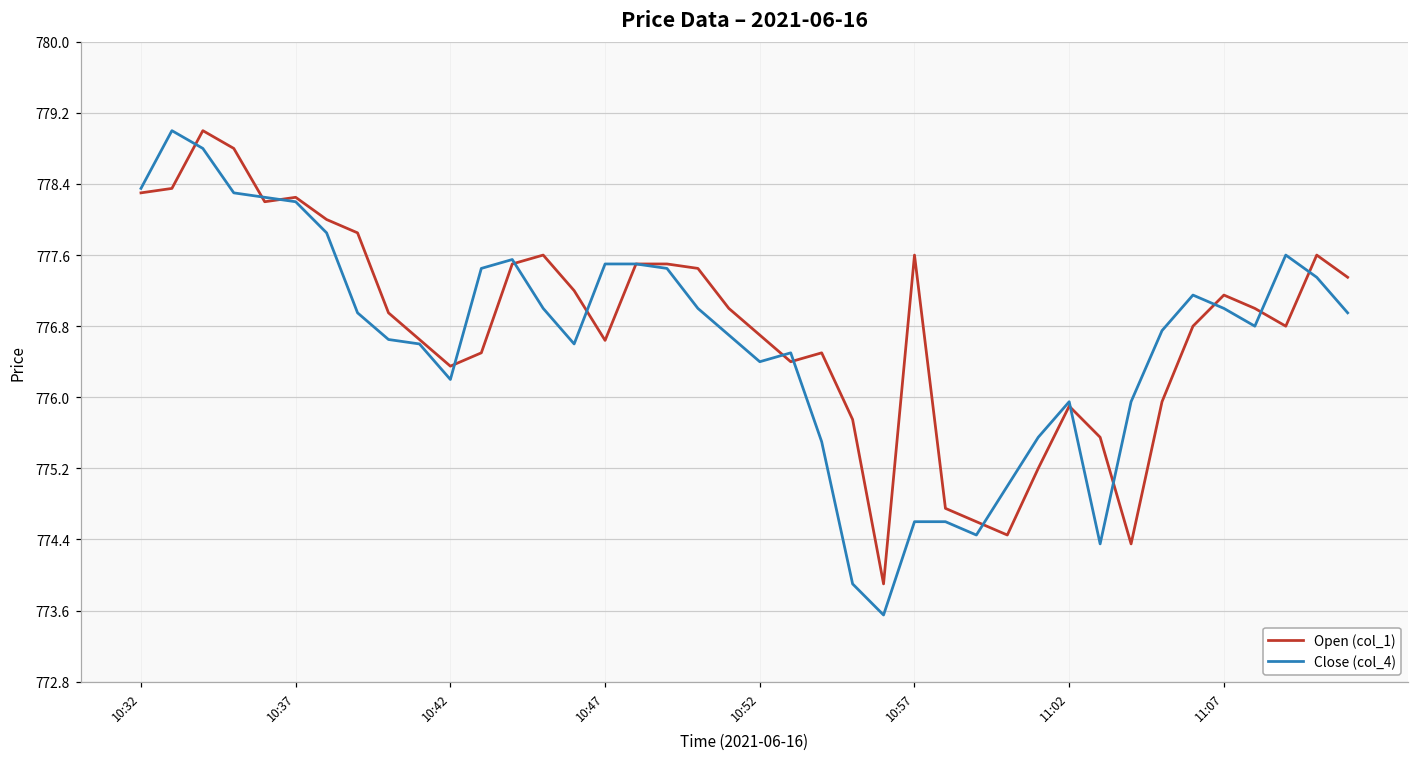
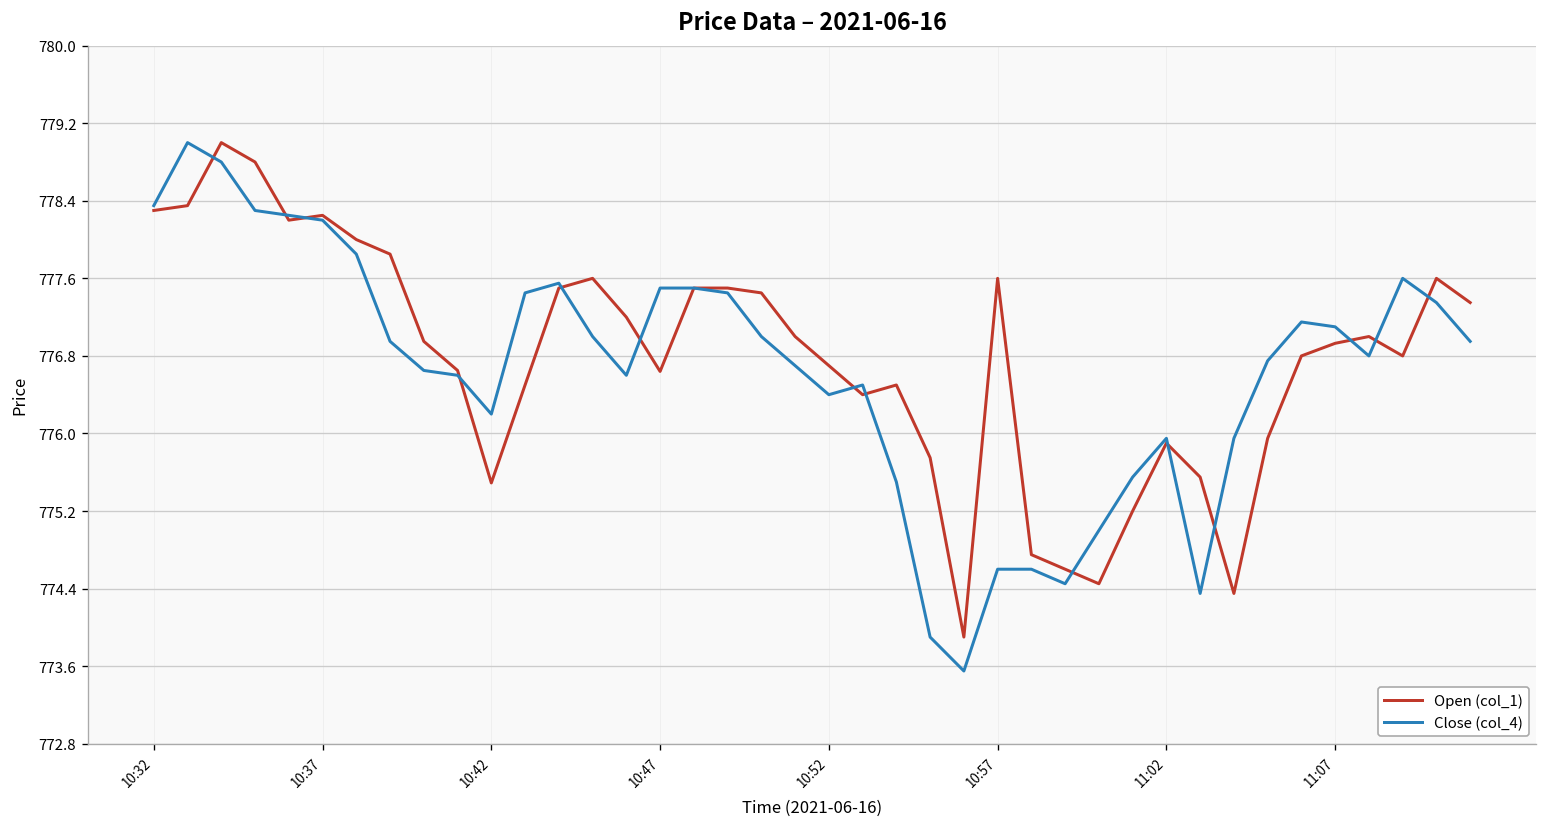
Open (col_1), 10:42: 776.4 -> 775.5
Open (col_1), 11:07: 777.2 -> 776.9
Close (col_4), 11:07: 777.0 -> 777.1
